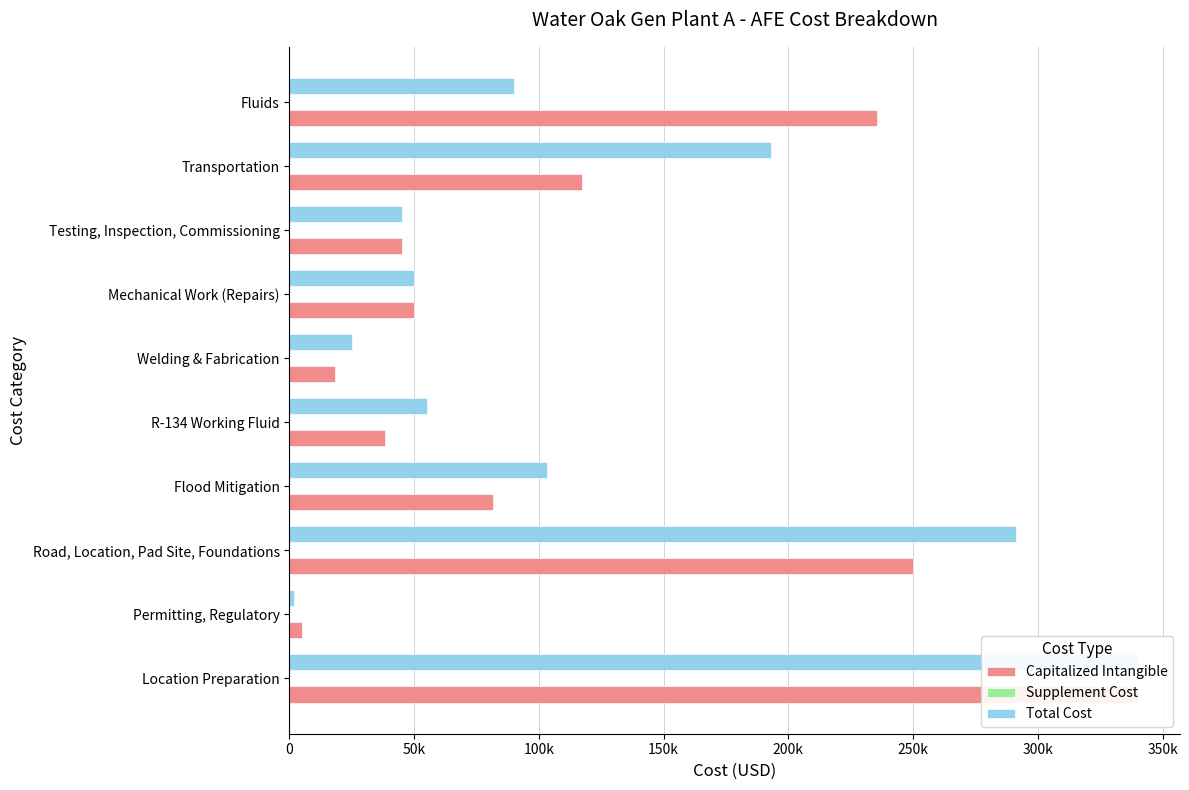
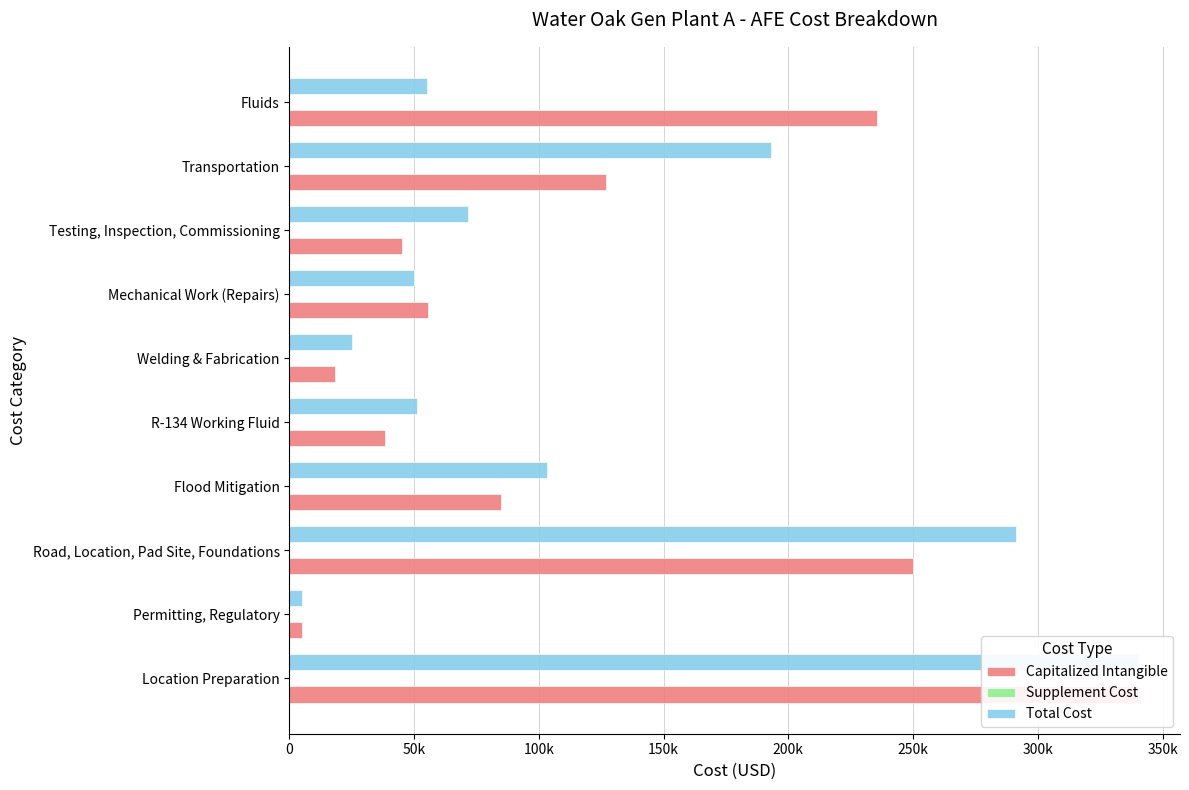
Total Cost, Fluids: 90000 -> 55000
Capitalized Intangible, Transportation: 117000 -> 127000
Total Cost, Testing, Inspection, Commissioning: 45000 -> 72000
Capitalized Intangible, Mechanical Work (Repairs): 50000 -> 55000
Total Cost, R-134 Working Fluid: 55000 -> 51000
Capitalized Intangible, Flood Mitigation: 82000 -> 85000
Total Cost, Permitting, Regulatory: 2000 -> 5000
